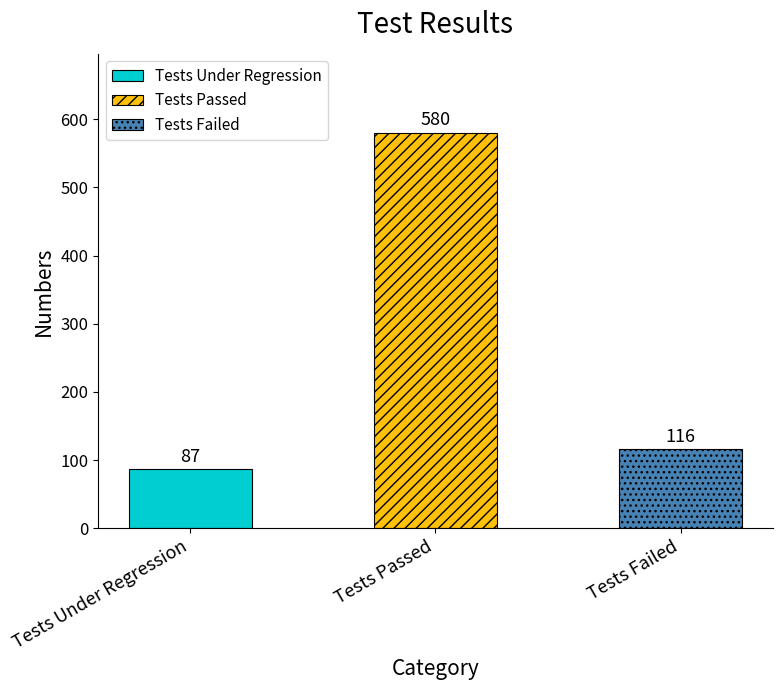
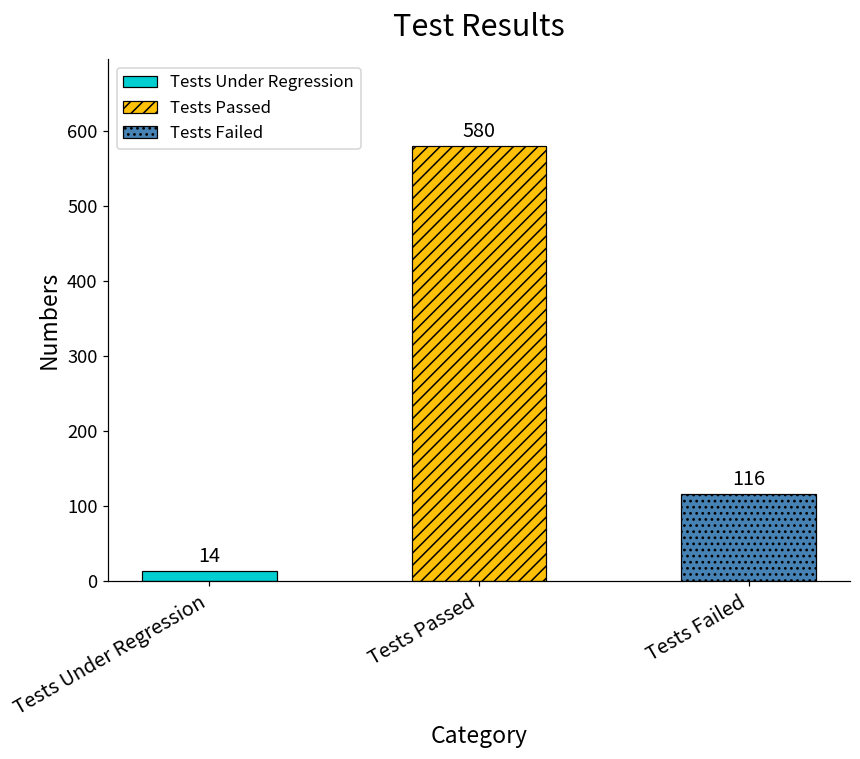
Tests Under Regression: 87 -> 14
